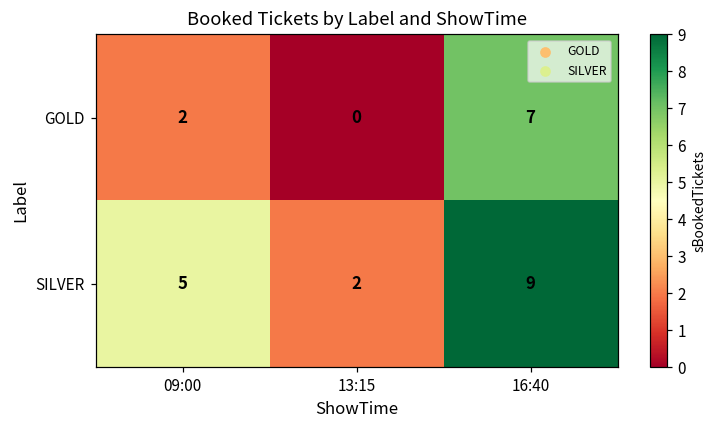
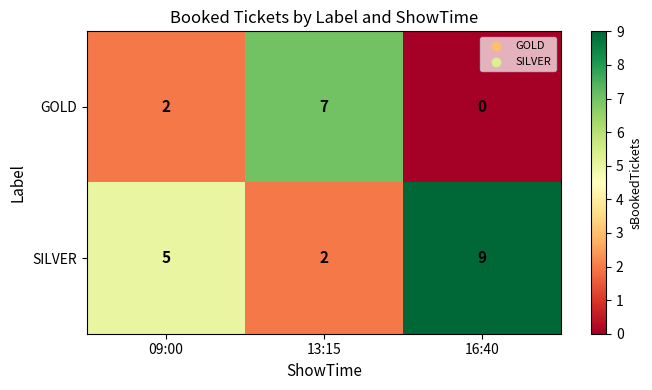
GOLD, 13:15: 0 -> 7
GOLD, 16:40: 7 -> 0
